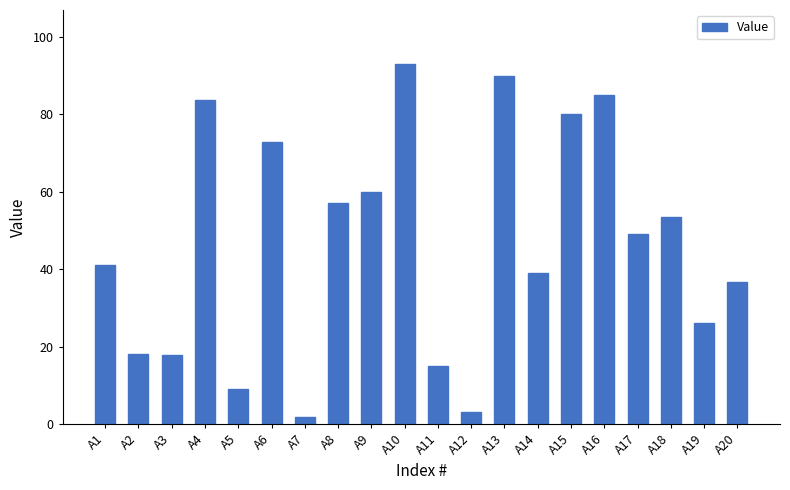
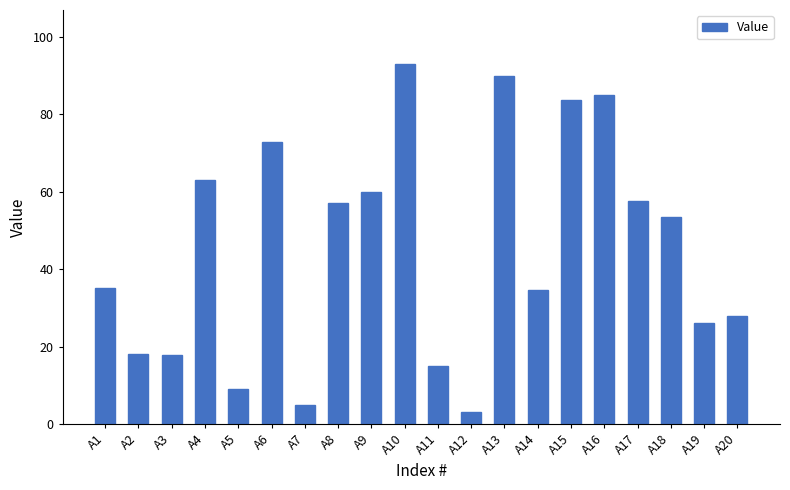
A1: 41 -> 35
A4: 84 -> 63
A7: 2 -> 5
A14: 39 -> 35
A15: 80 -> 84
A17: 49 -> 58
A20: 37 -> 28
